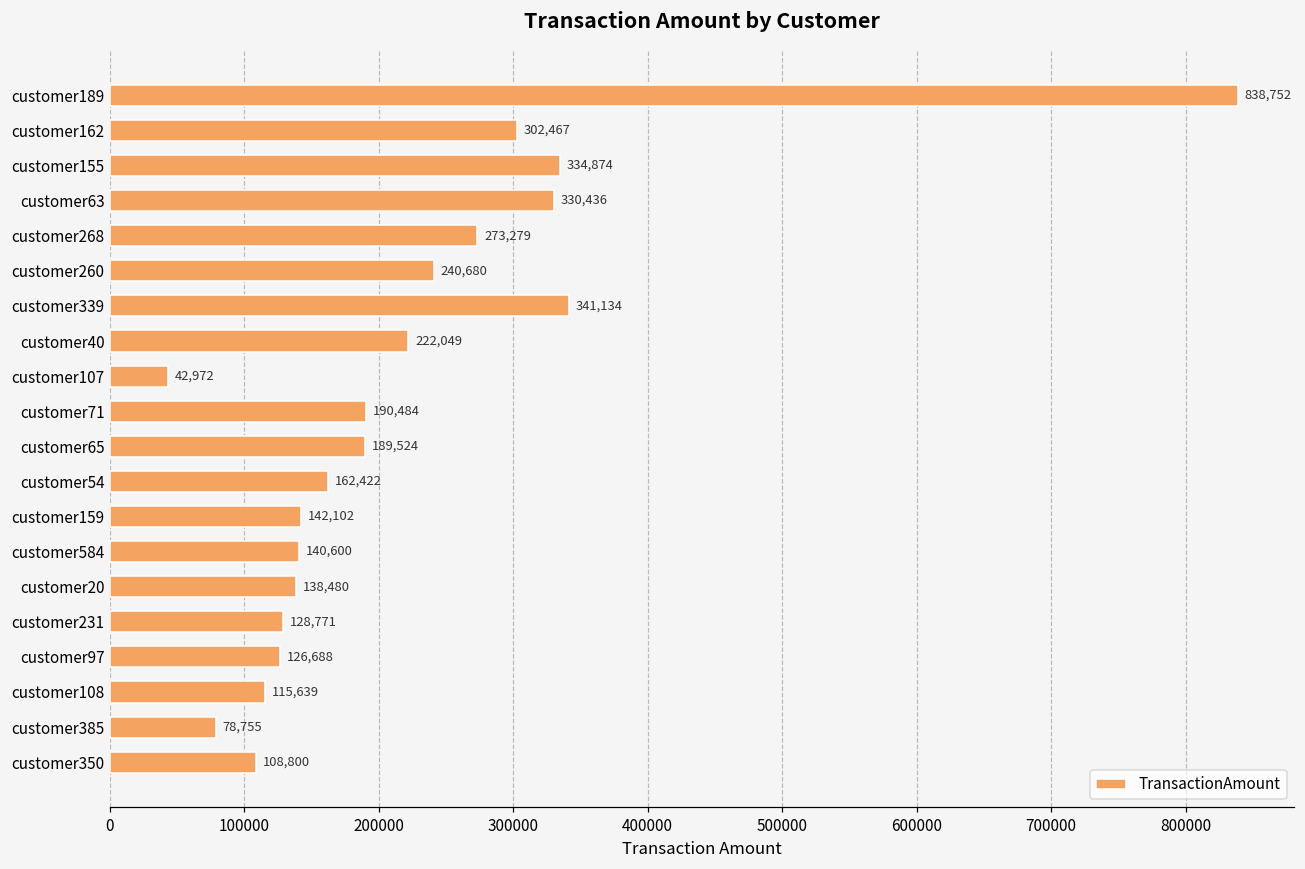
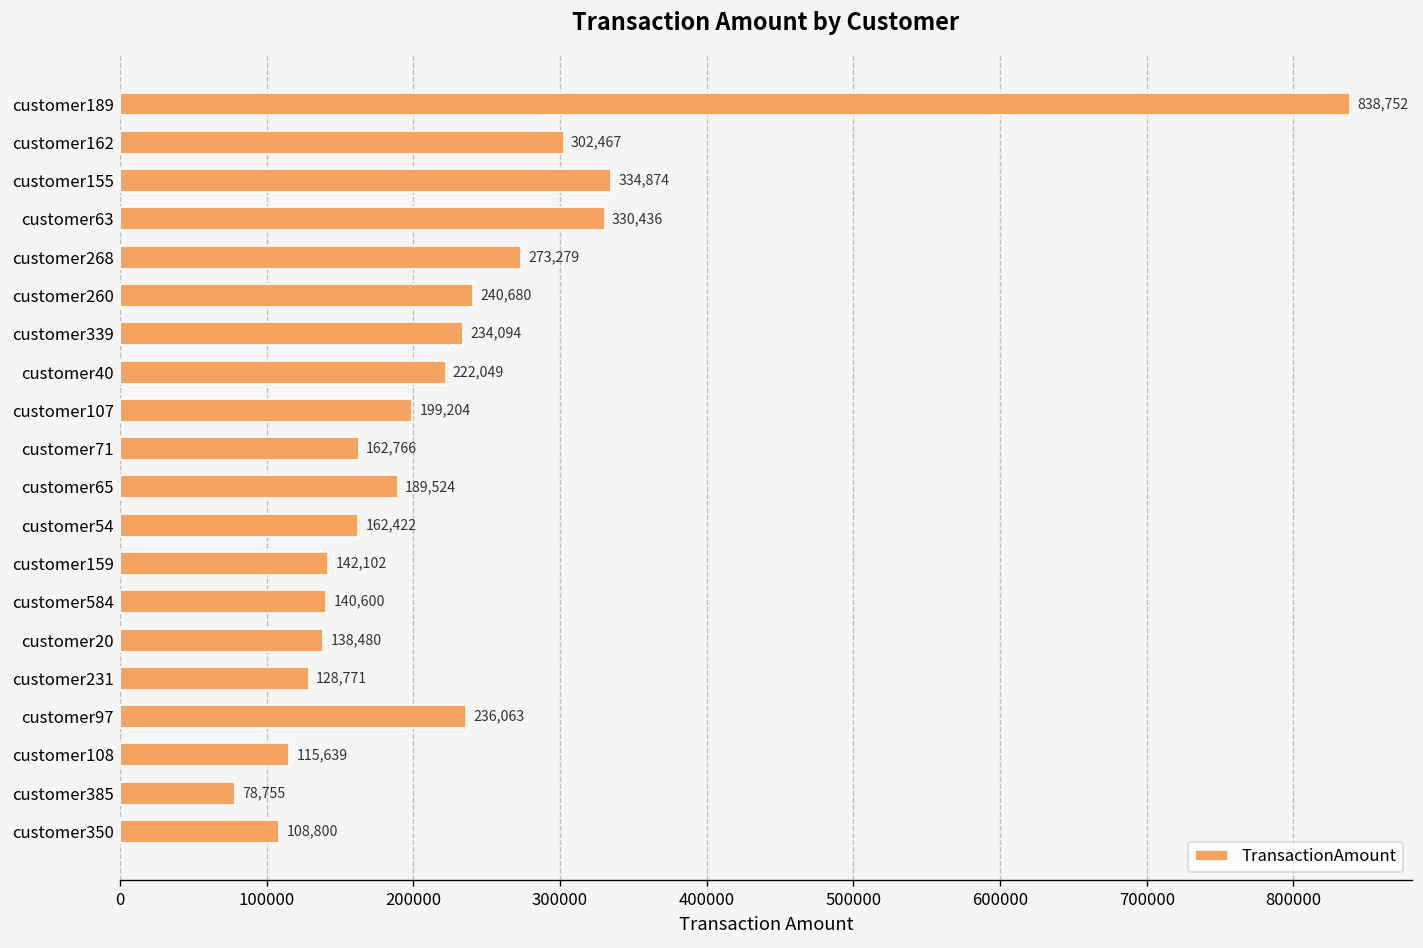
customer339: 341,134 -> 234,094
customer107: 42,972 -> 199,204
customer71: 190,484 -> 162,766
customer97: 126,688 -> 236,063
